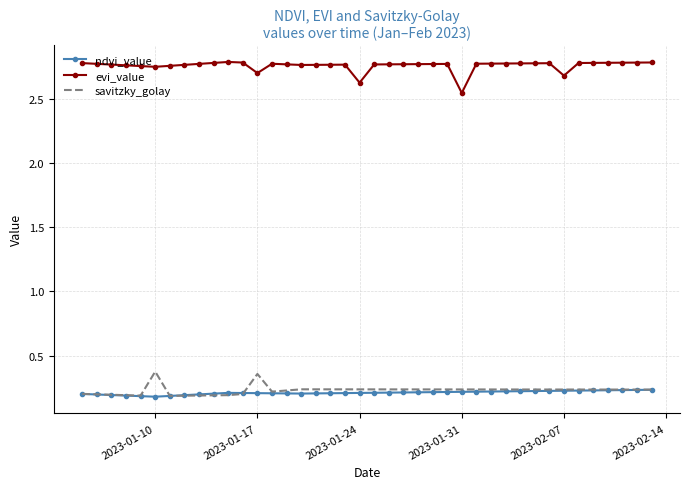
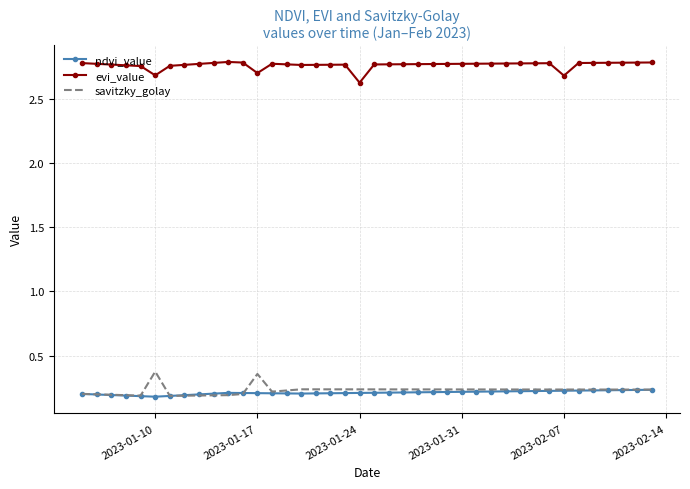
evi_value, 2023-01-10: 2.75 -> 2.68
evi_value, 2023-01-31: 2.54 -> 2.77
